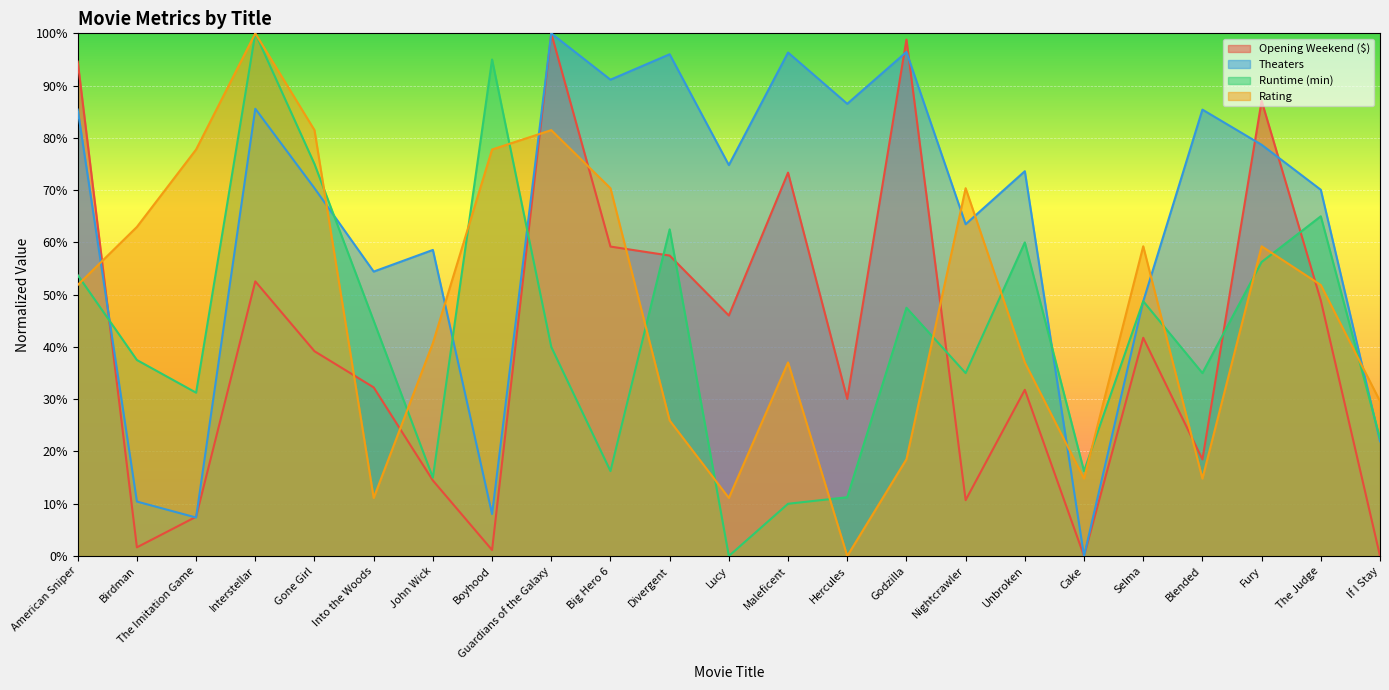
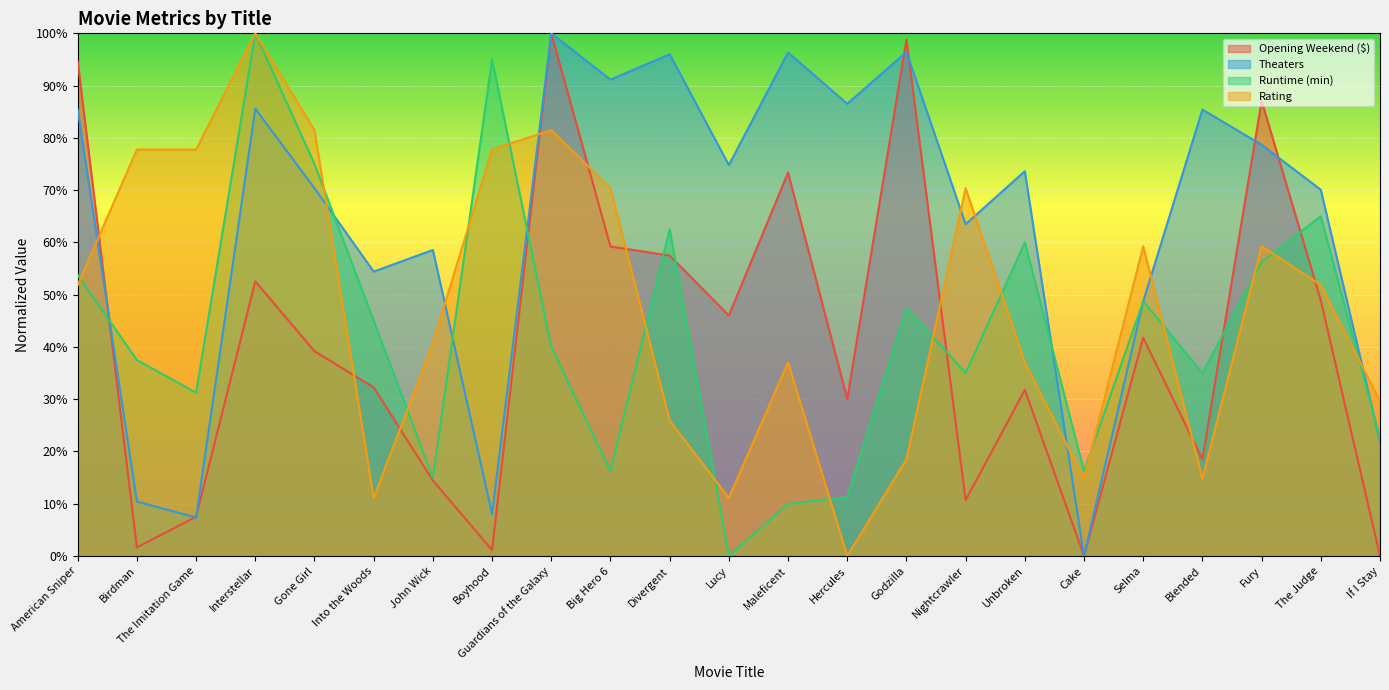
Rating, Birdman: 63% -> 78%
